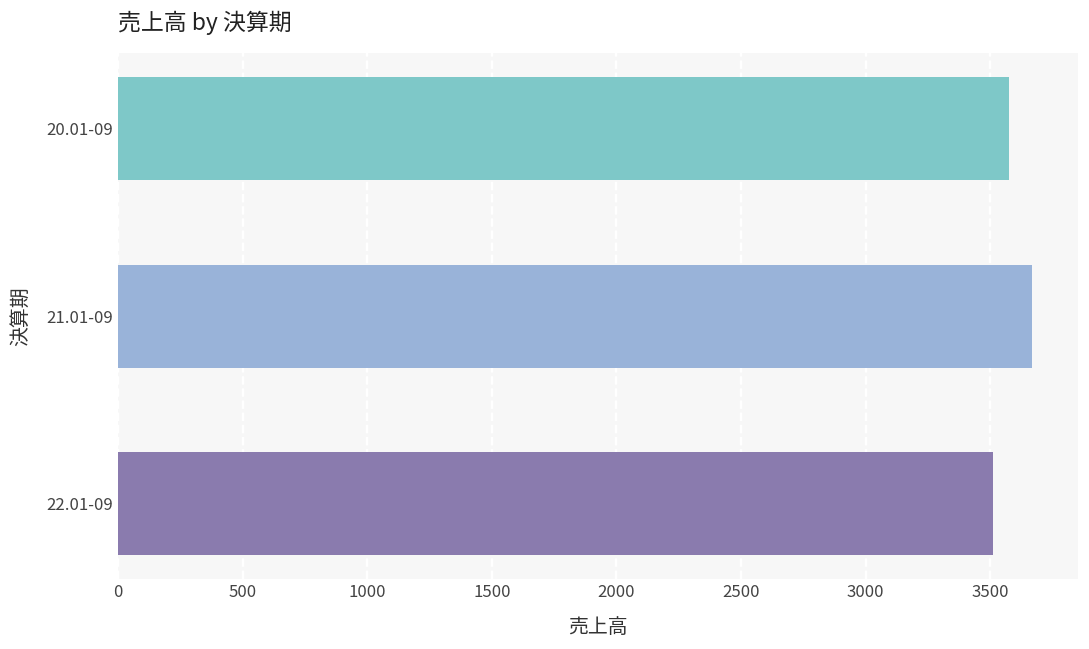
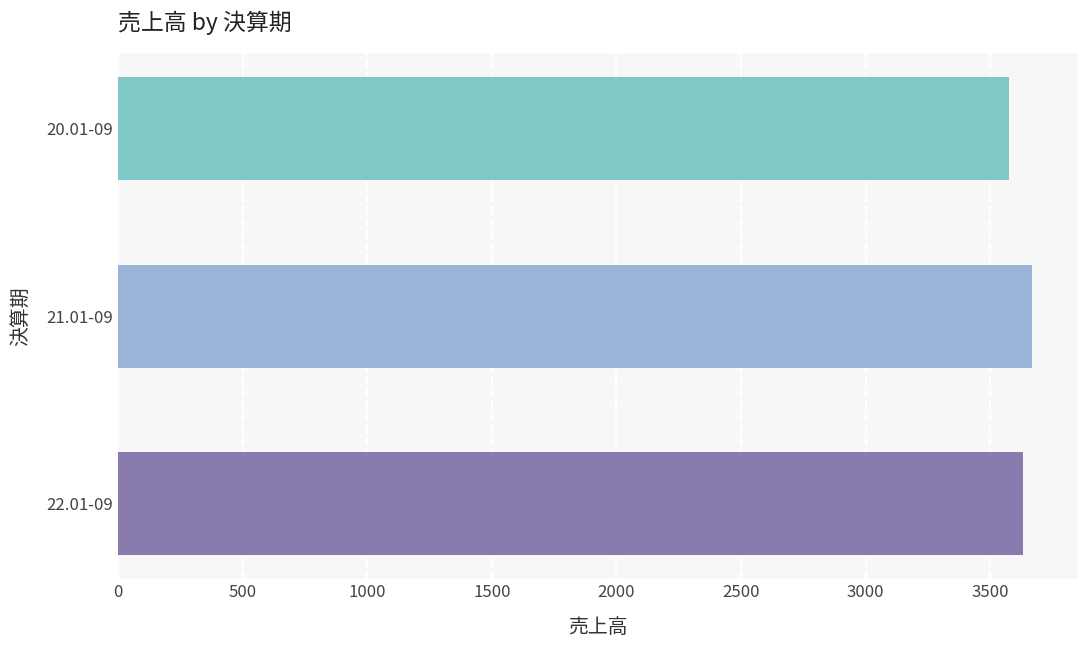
22.01-09: 3510 -> 3630
